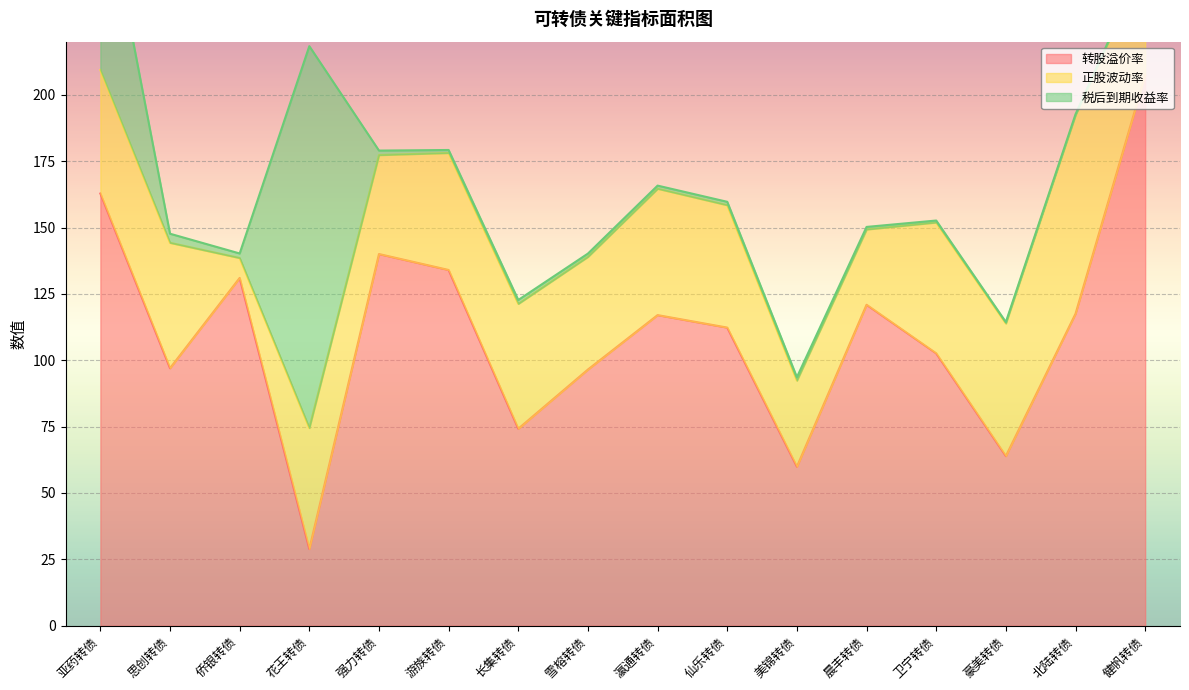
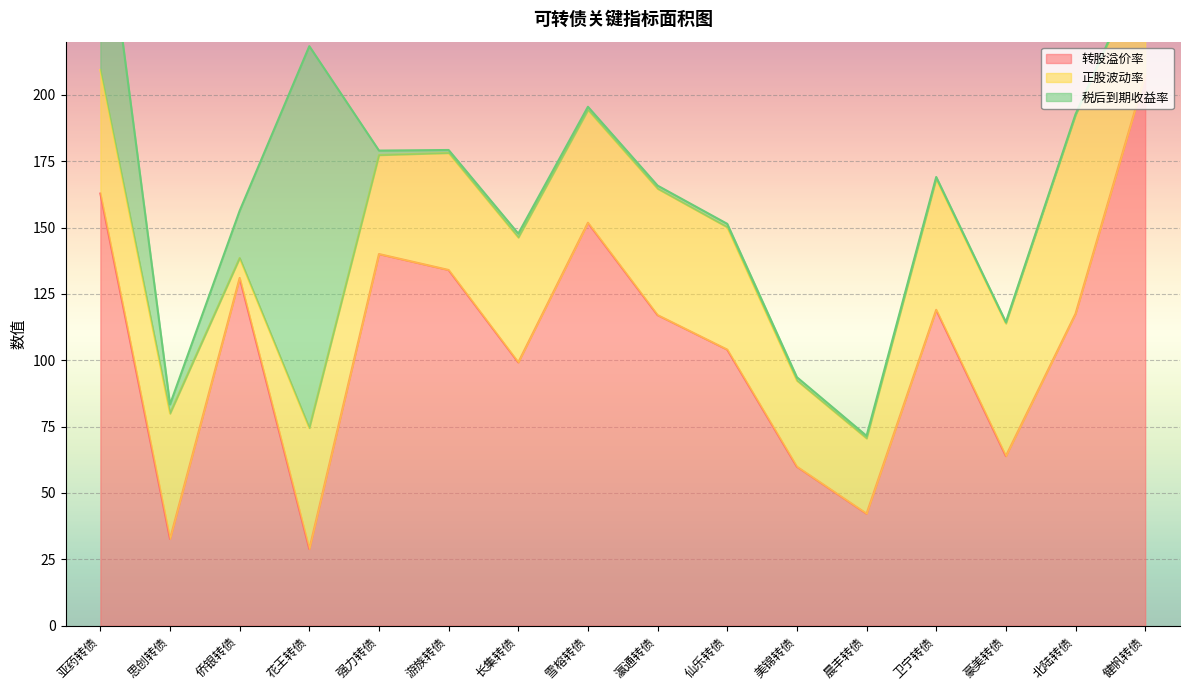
转股溢价率, 思创转债: 97 -> 33
税后到期收益率, 侨银转债: 2 -> 18
转股溢价率, 长集转债: 74 -> 99
转股溢价率, 雪榕转债: 97 -> 152
转股溢价率, 仙乐转债: 112 -> 104
转股溢价率, 晨丰转债: 121 -> 42
转股溢价率, 卫宁转债: 103 -> 119
